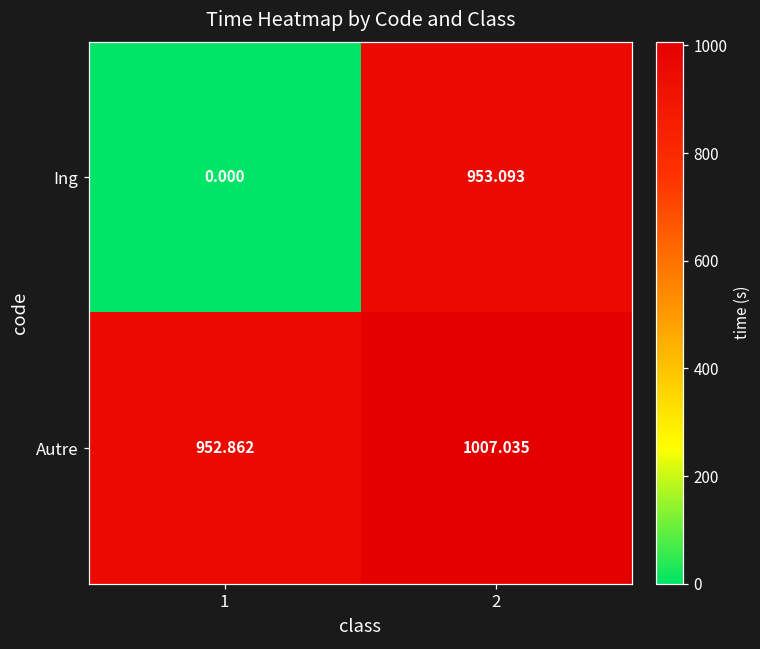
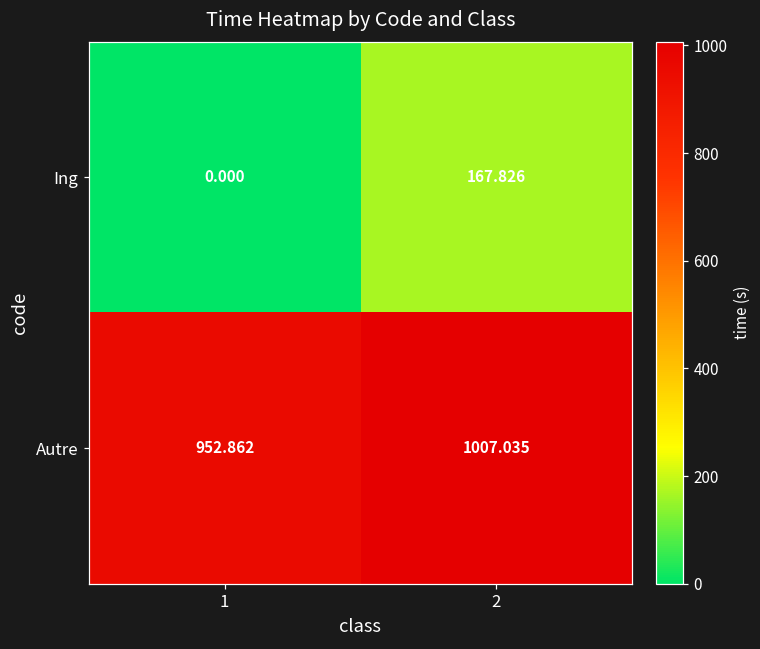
Ing, 2: 953.093 -> 167.826
